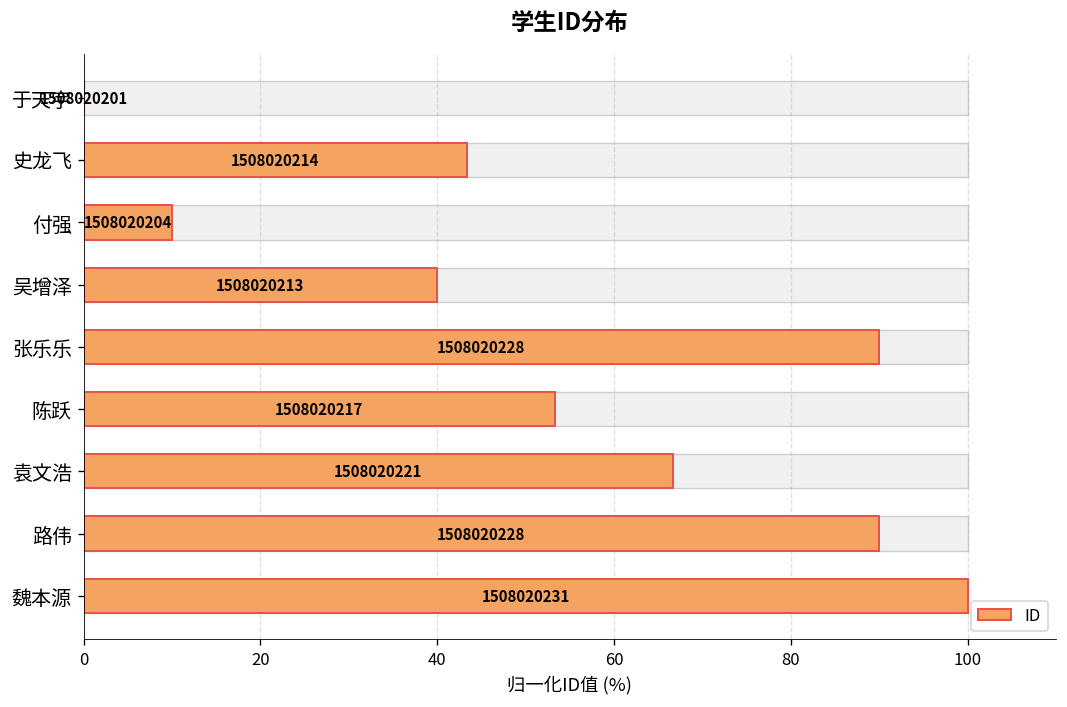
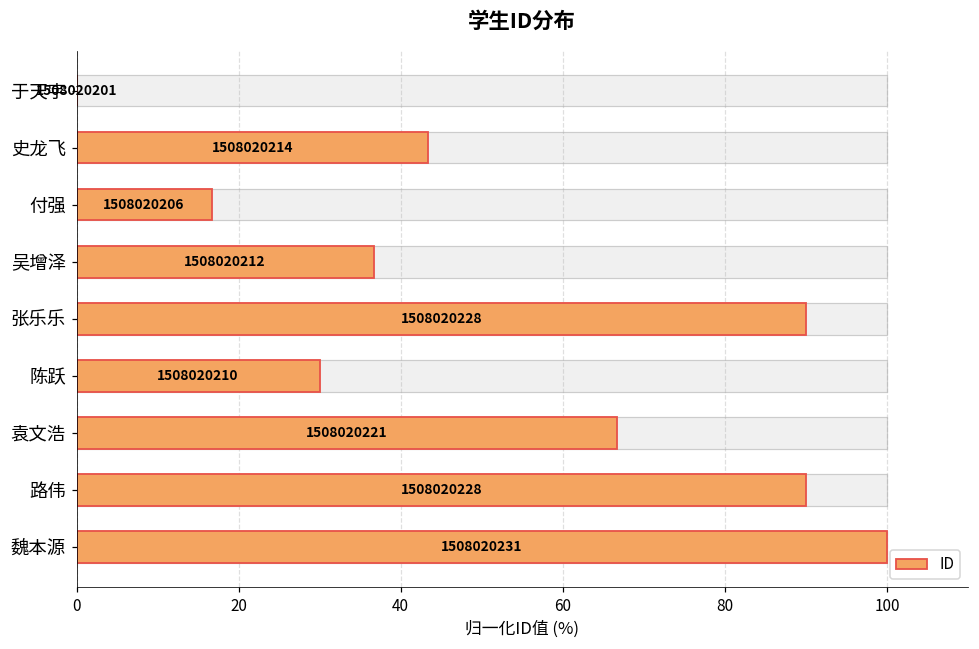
ID, 付强: 1508020204 -> 1508020206
ID, 吴增泽: 1508020213 -> 1508020212
ID, 陈跃: 1508020217 -> 1508020210
